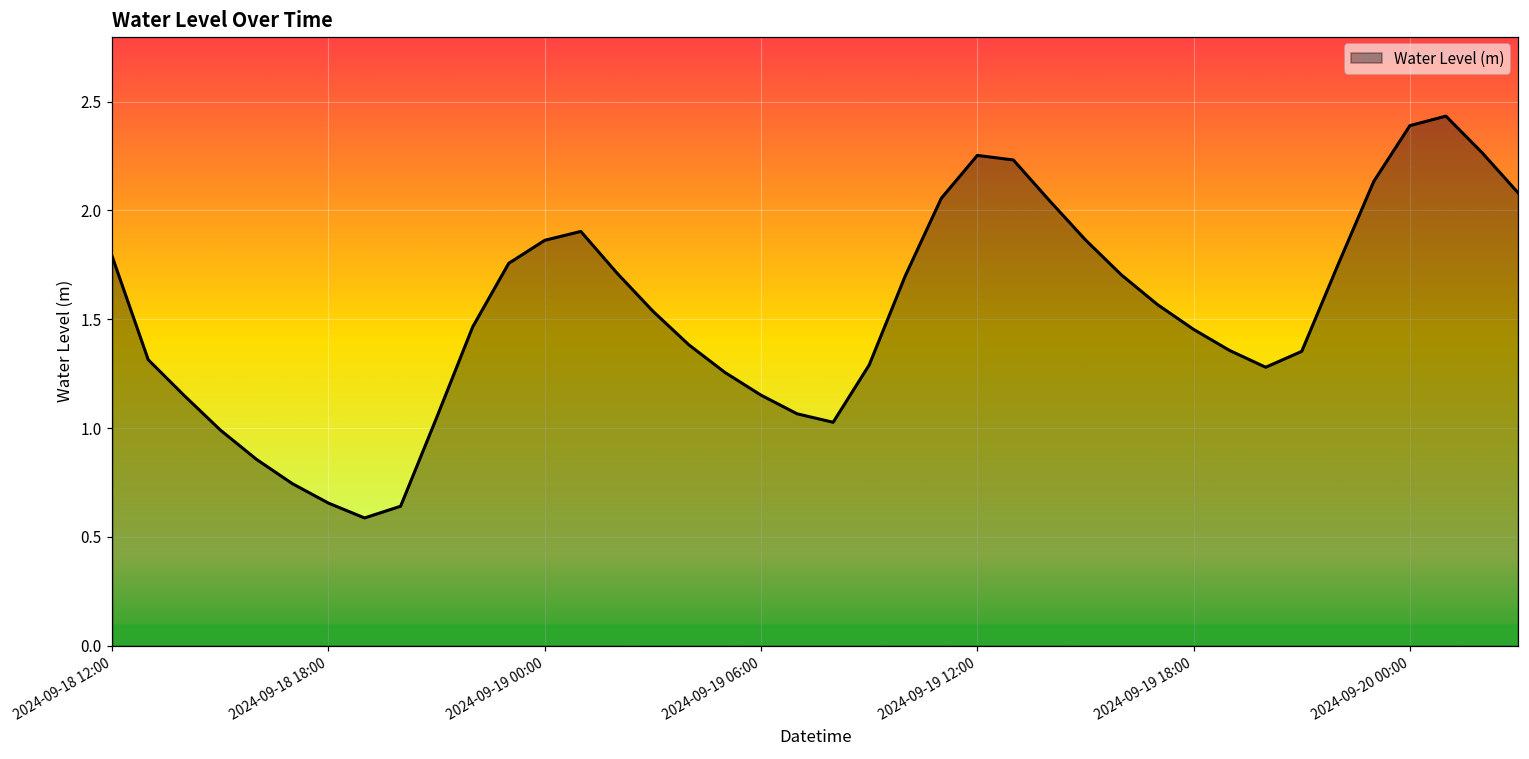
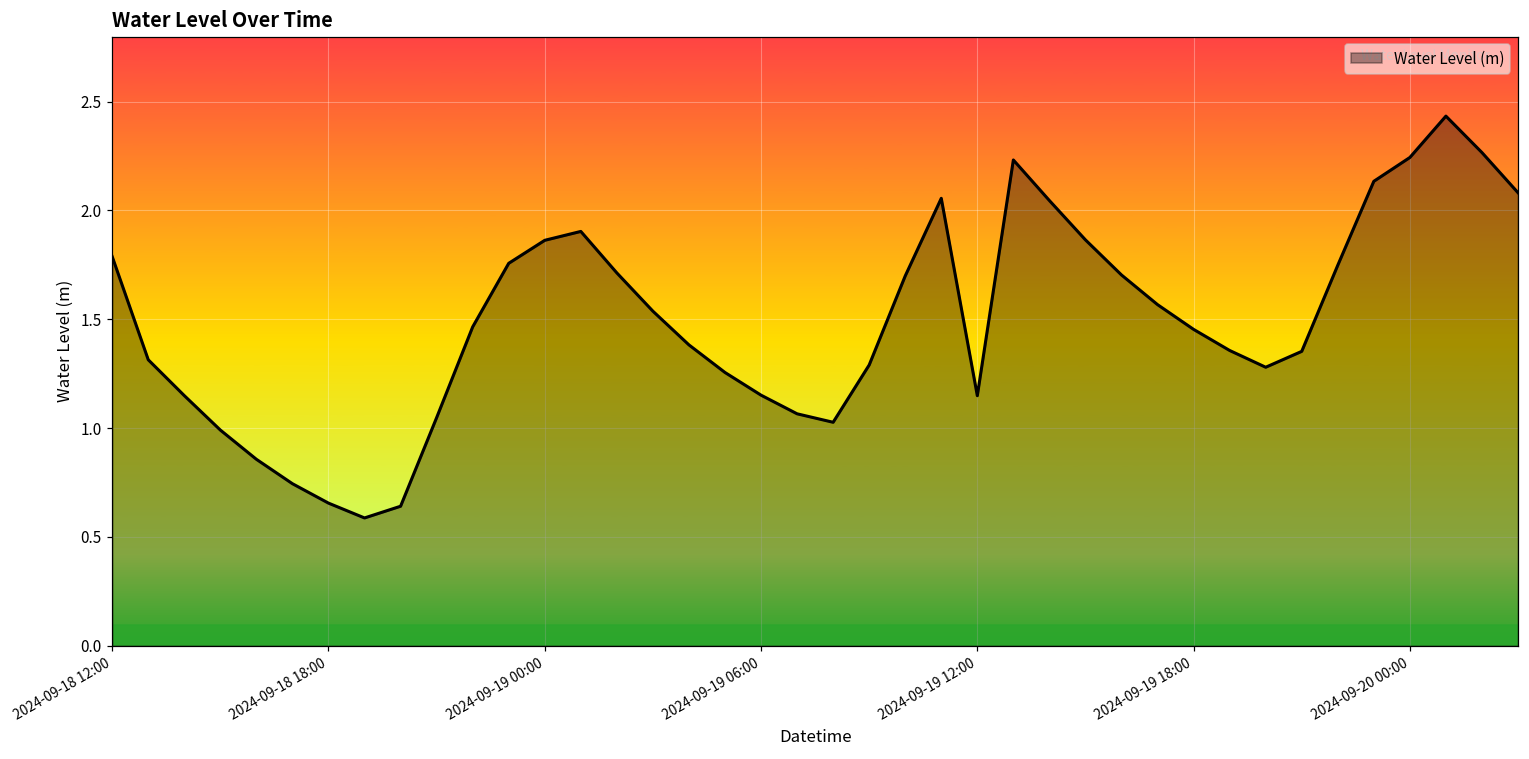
2024-09-19 12:00: 2.25 -> 1.15
2024-09-20 00:00: 2.39 -> 2.24
